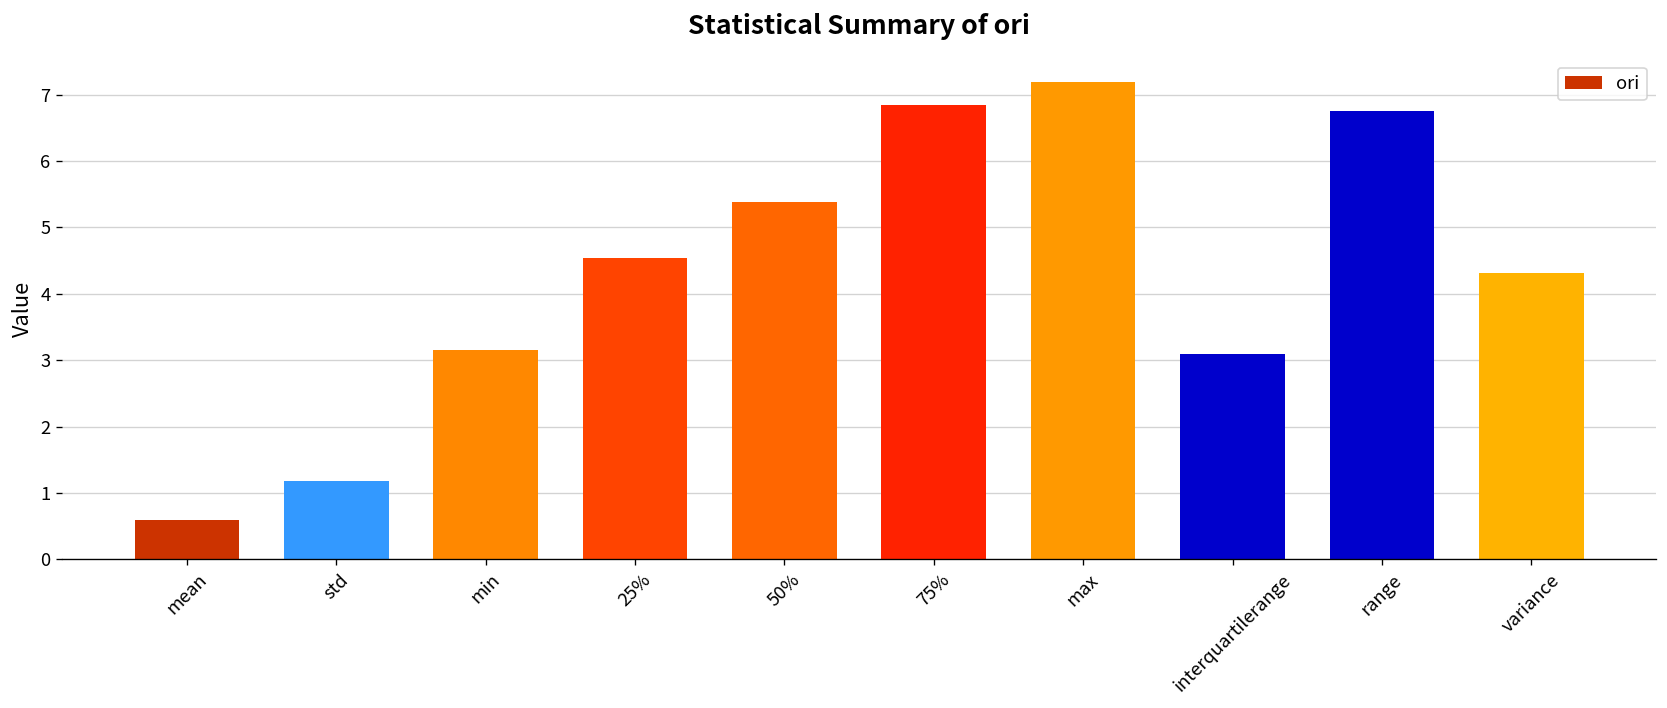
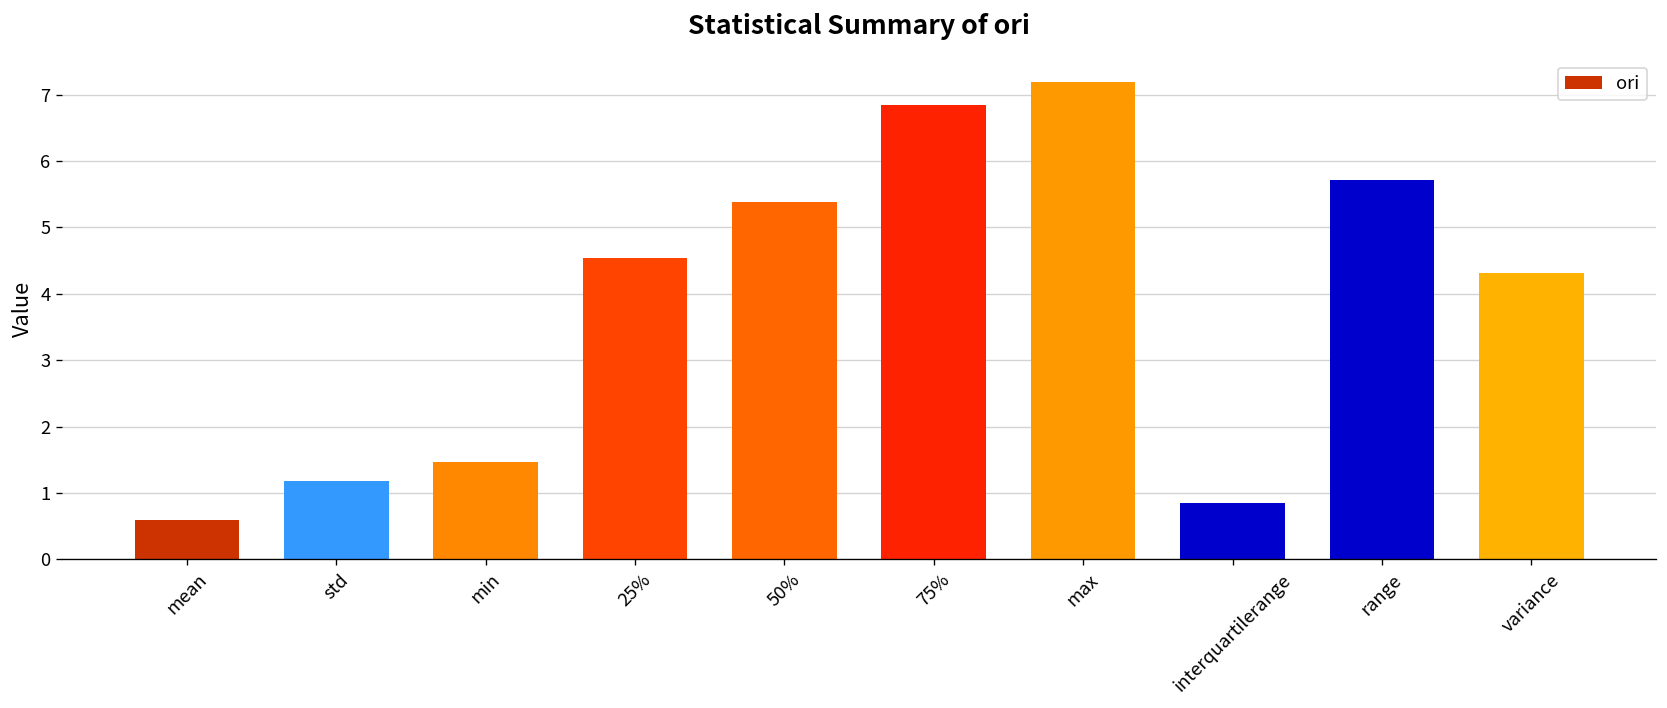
min: 3.2 -> 1.5
interquartilerange: 3.1 -> 0.8
range: 6.8 -> 5.7
